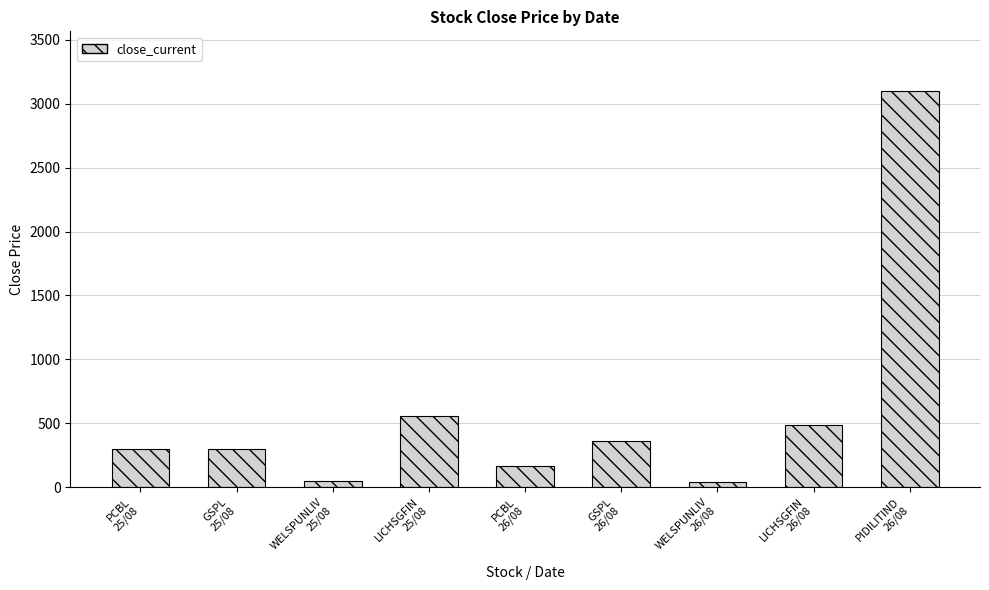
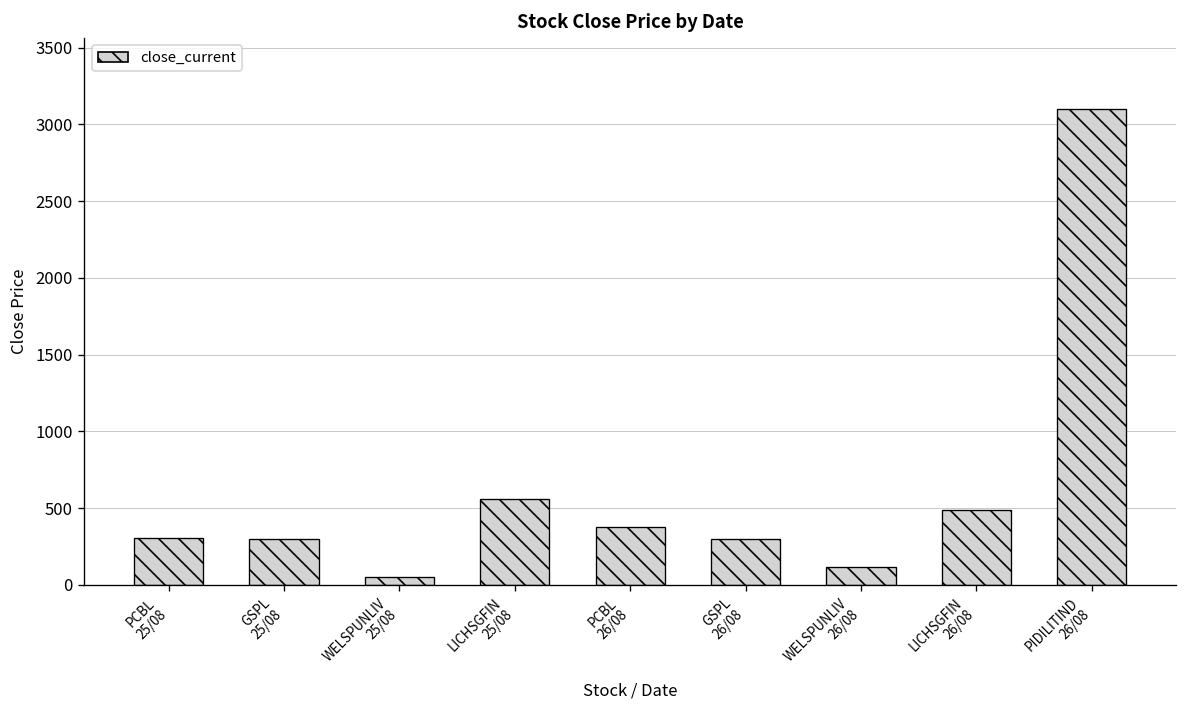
PCBL 26/08: 160 -> 380
GSPL 26/08: 360 -> 300
WELSPUNLIV 26/08: 40 -> 110
